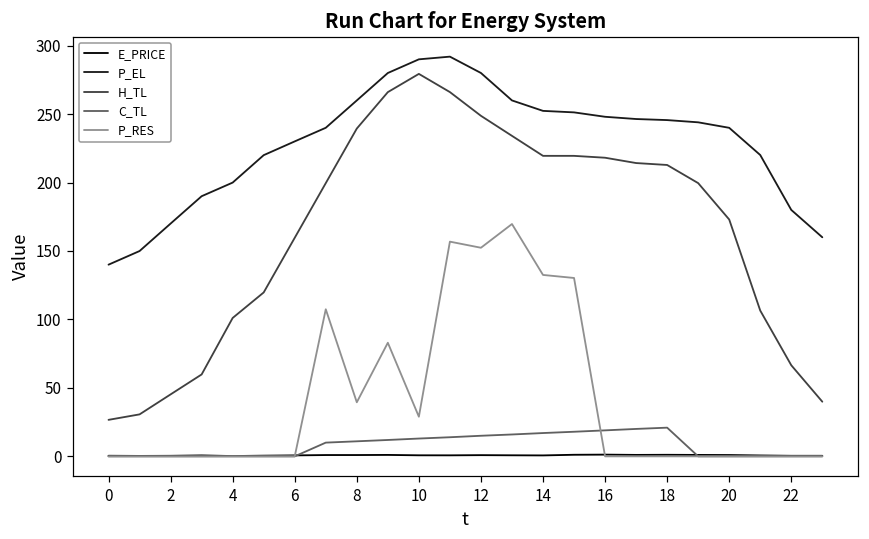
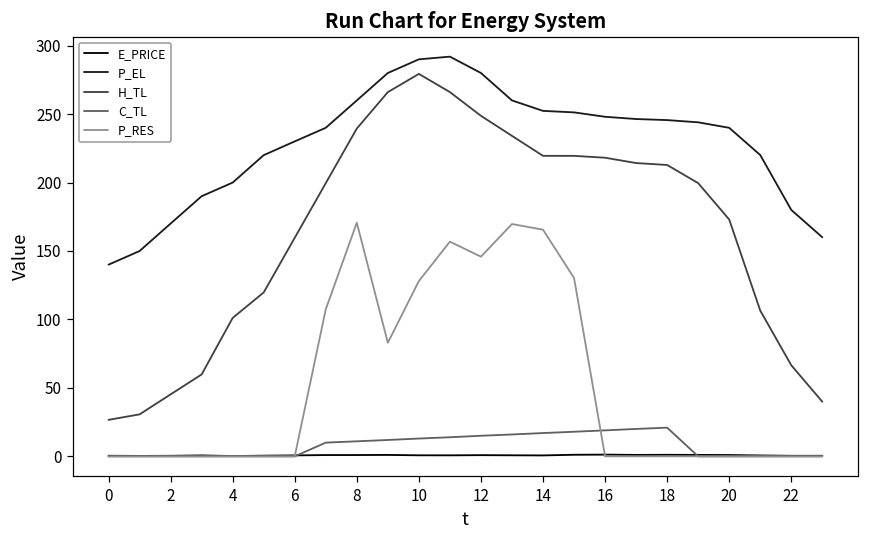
P_RES, 8: 39 -> 171
P_RES, 10: 29 -> 128
P_RES, 12: 152 -> 146
P_RES, 14: 133 -> 166
